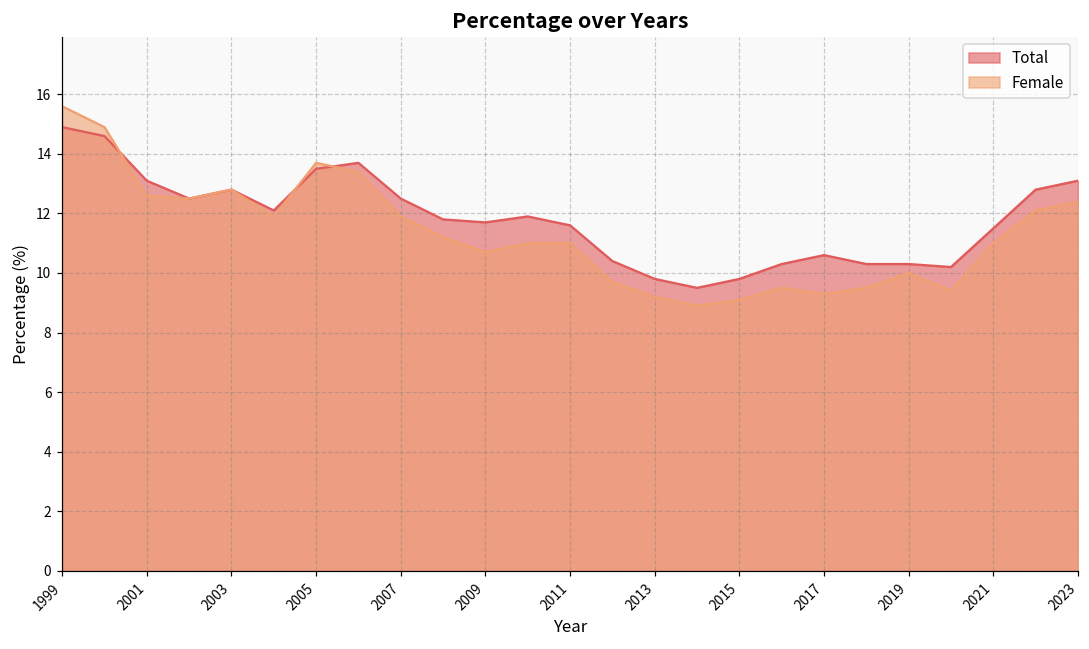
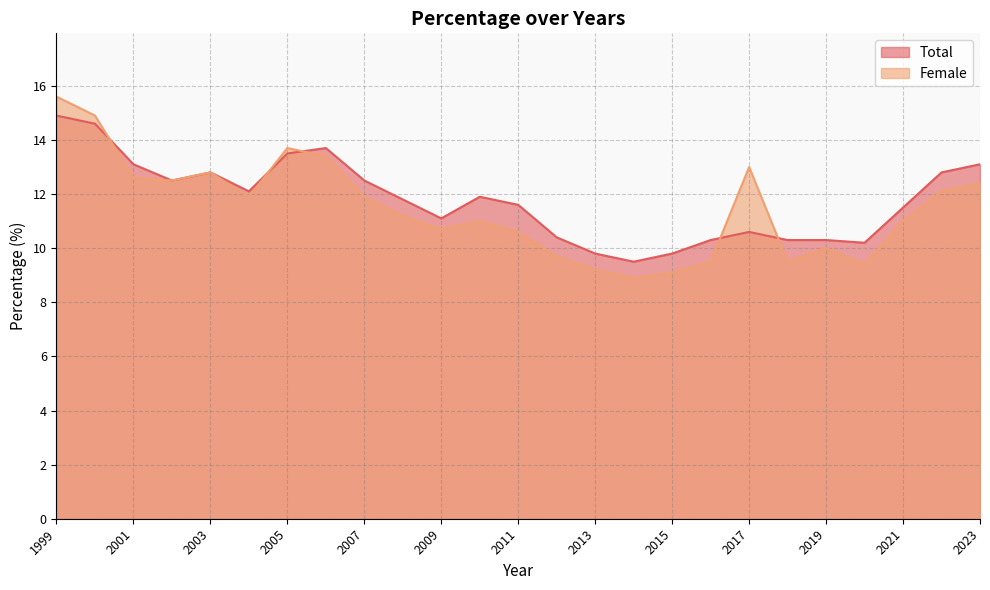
Total, 2009: 11.7 -> 11.1
Female, 2011: 11.0 -> 10.6
Female, 2017: 9.3 -> 13.0
